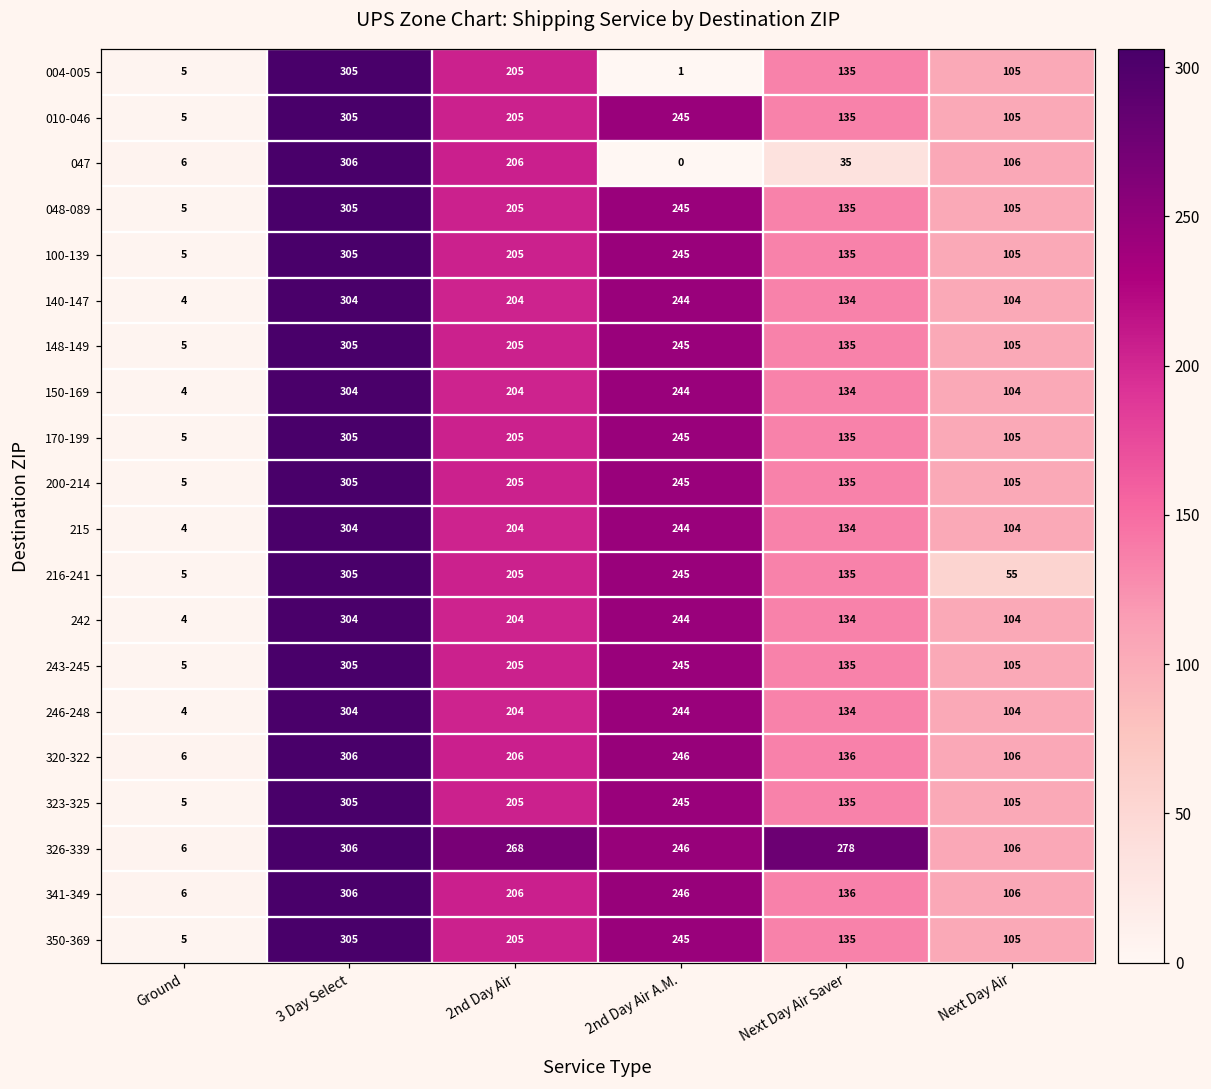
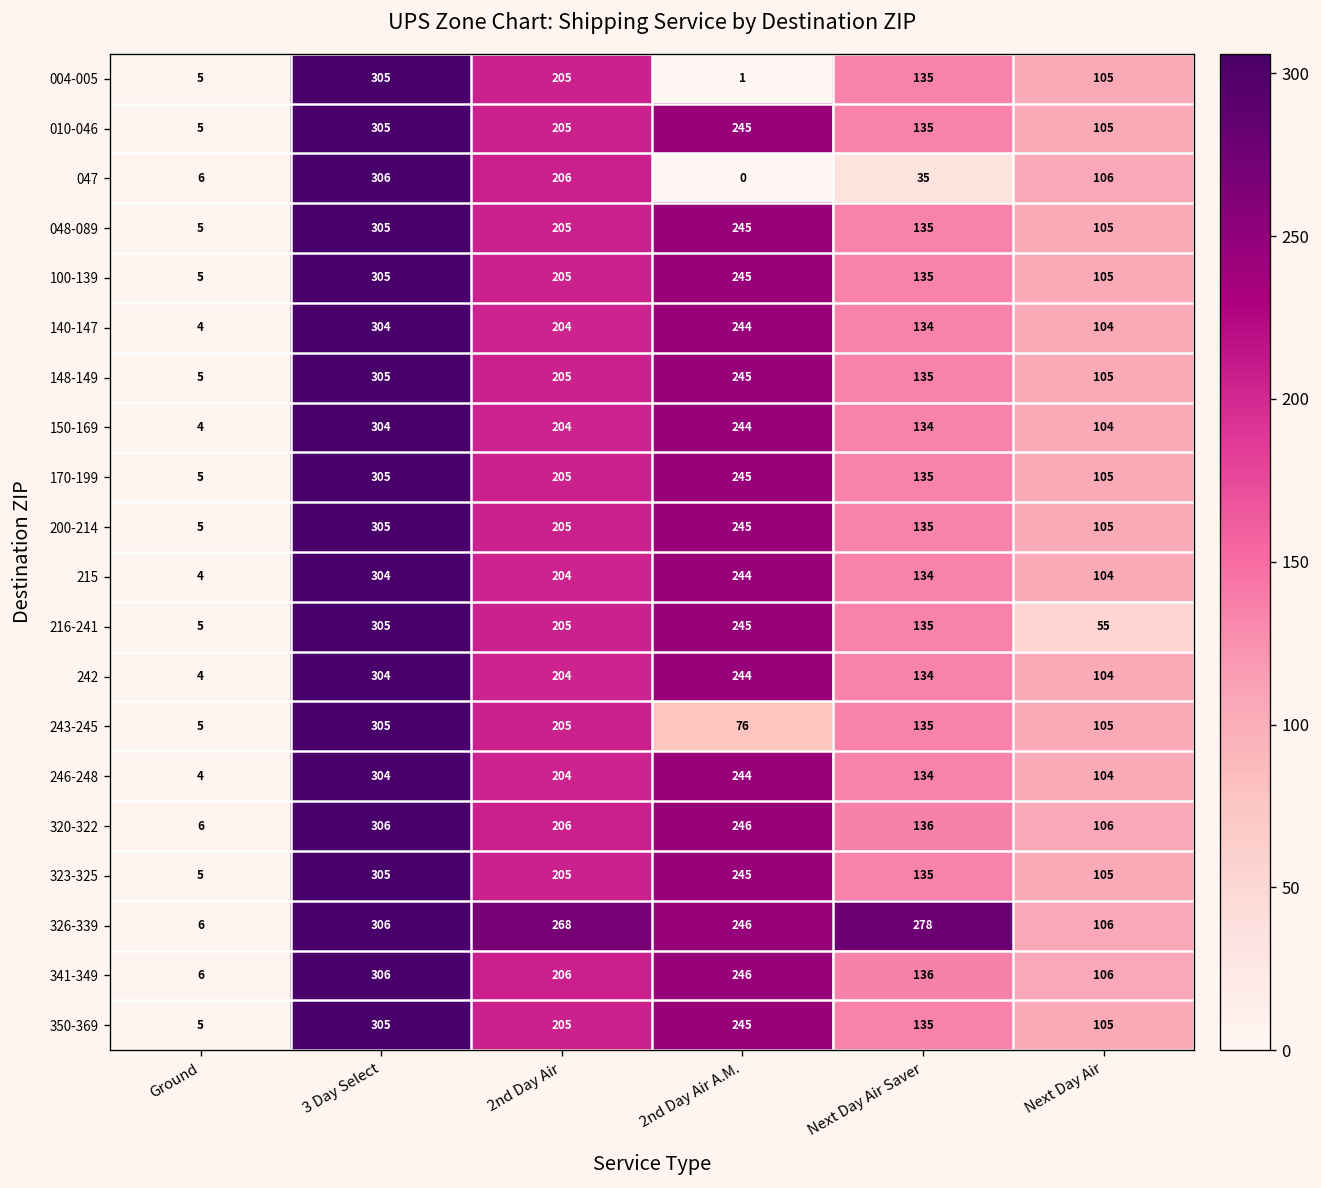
243-245, 2nd Day Air A.M.: 245 -> 76
